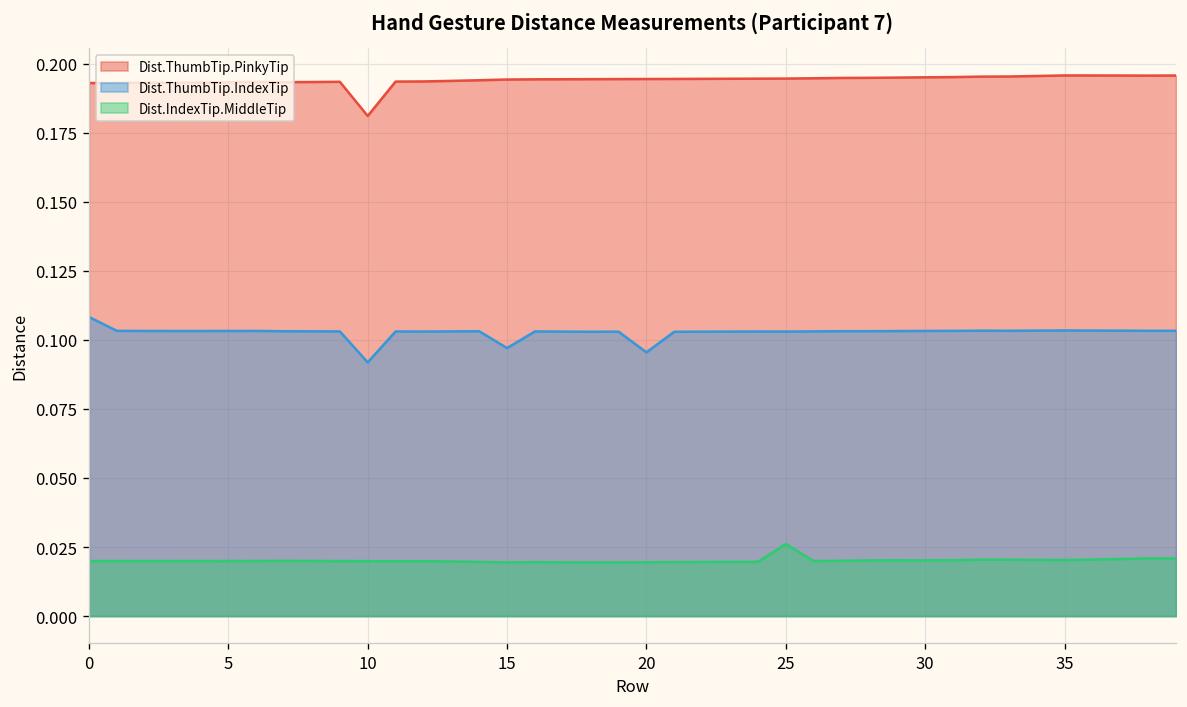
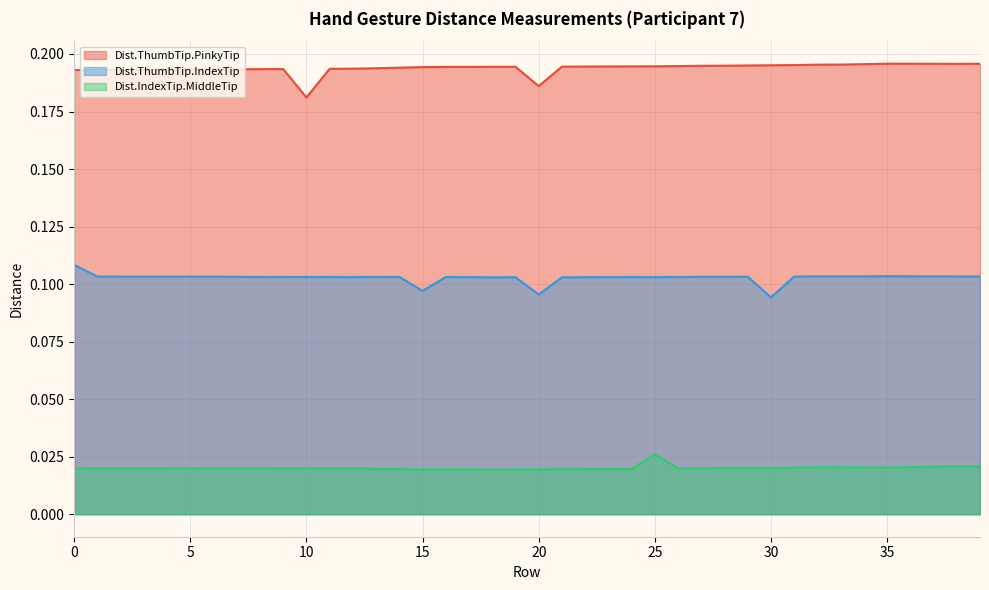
Dist.ThumbTip.IndexTip, 10: 0.092 -> 0.103
Dist.ThumbTip.PinkyTip, 20: 0.194 -> 0.186
Dist.ThumbTip.IndexTip, 30: 0.103 -> 0.094
